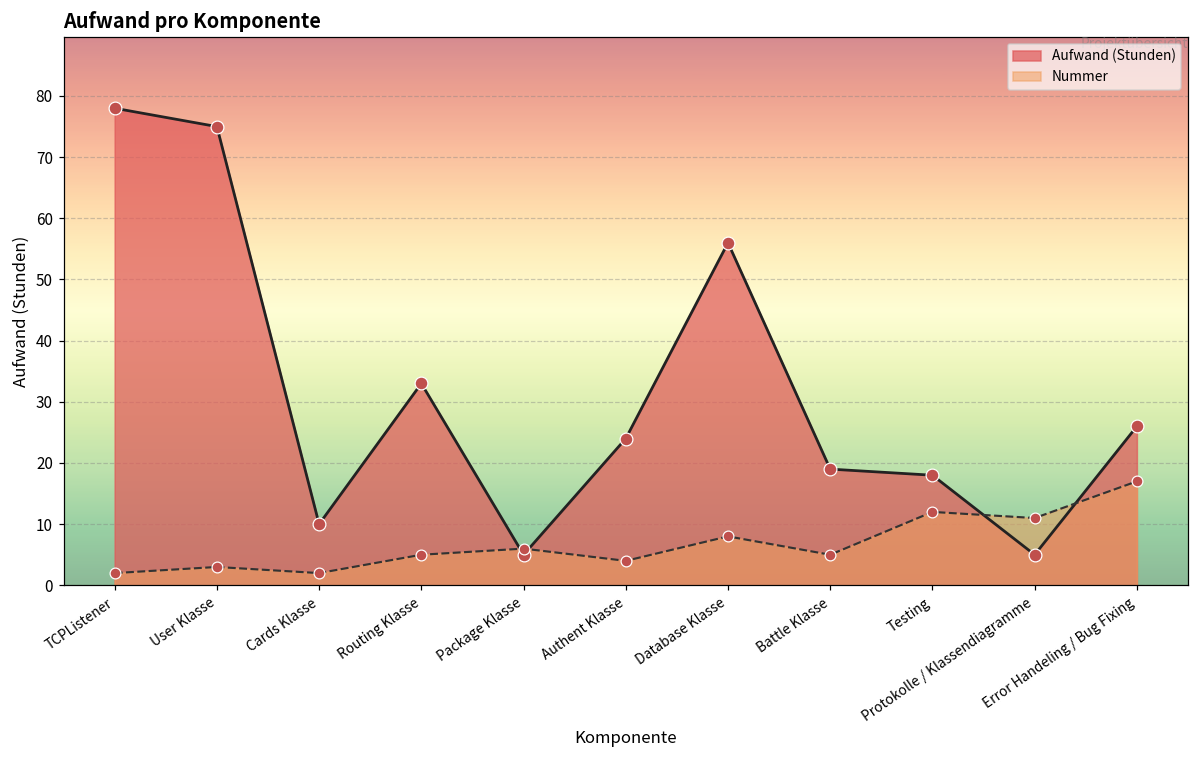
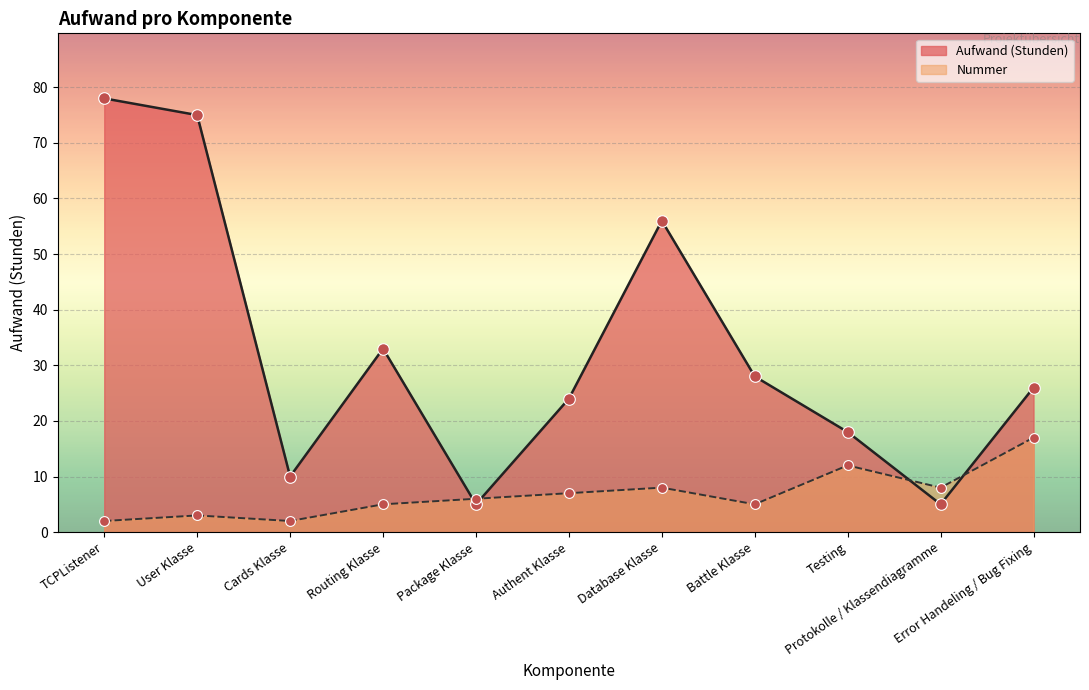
Nummer, Authent Klasse: 4 -> 7
Aufwand (Stunden), Battle Klasse: 19 -> 28
Nummer, Protokolle / Klassendiagramme: 11 -> 8
